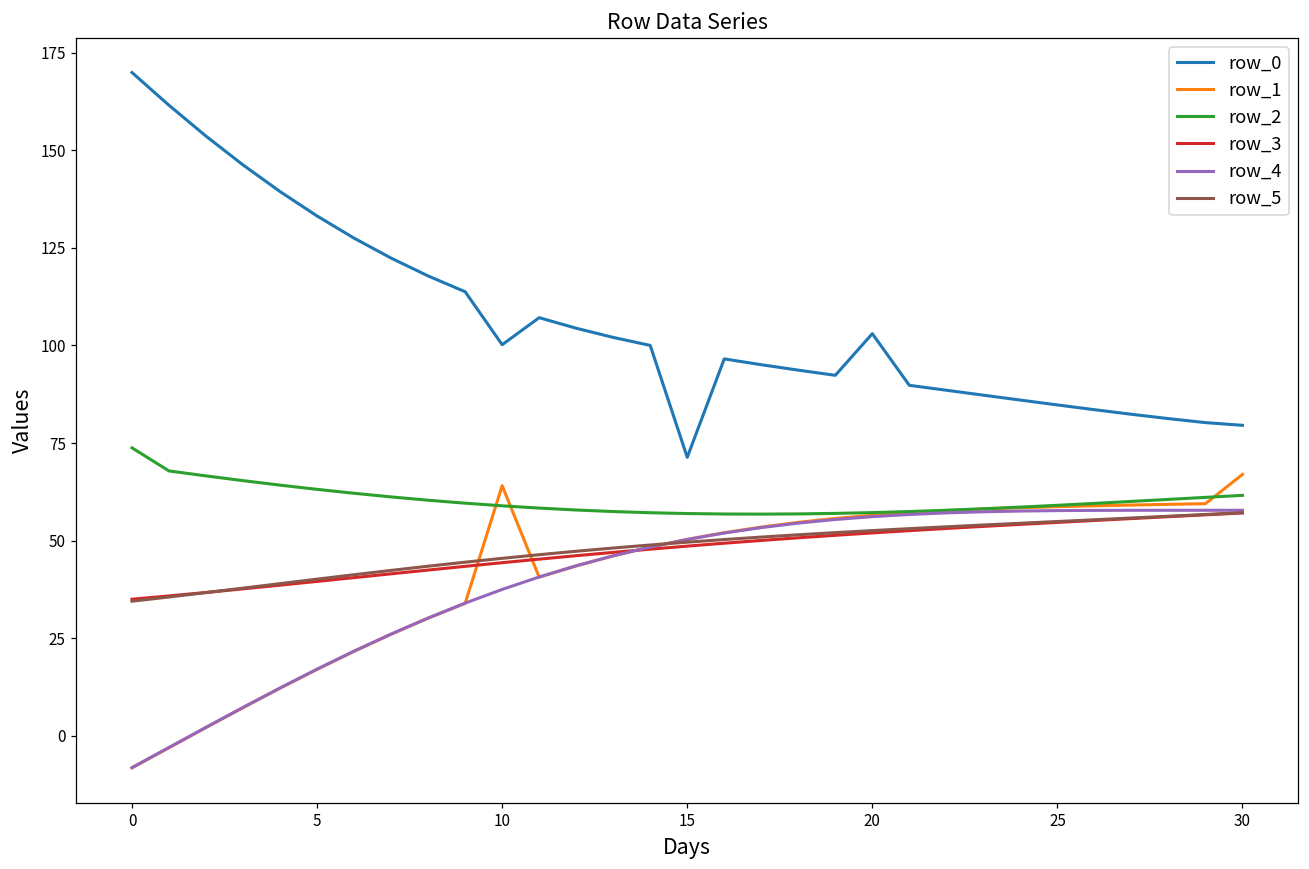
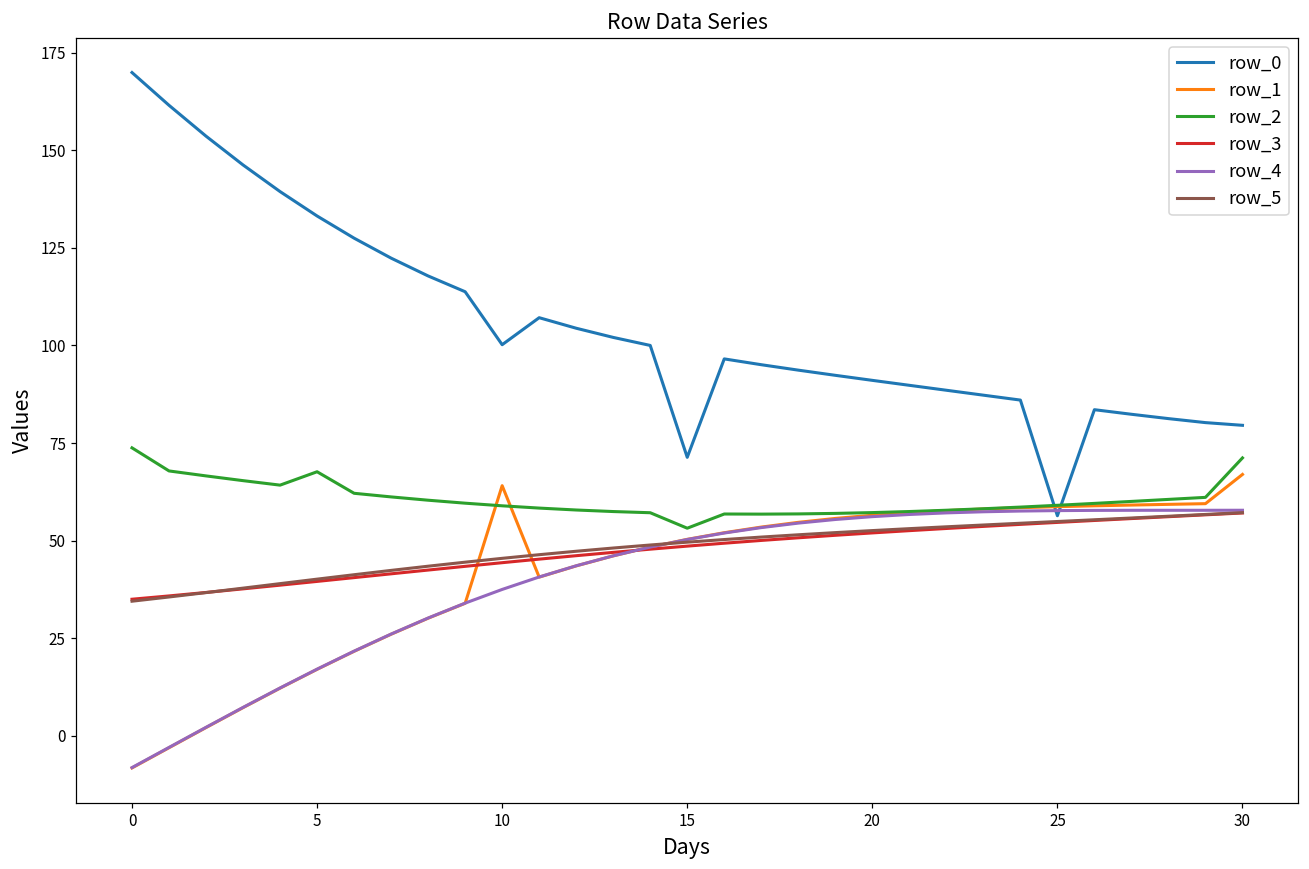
row_2, 5: 63 -> 68
row_2, 15: 57 -> 53
row_0, 20: 103 -> 91
row_0, 25: 85 -> 56
row_2, 30: 62 -> 71
